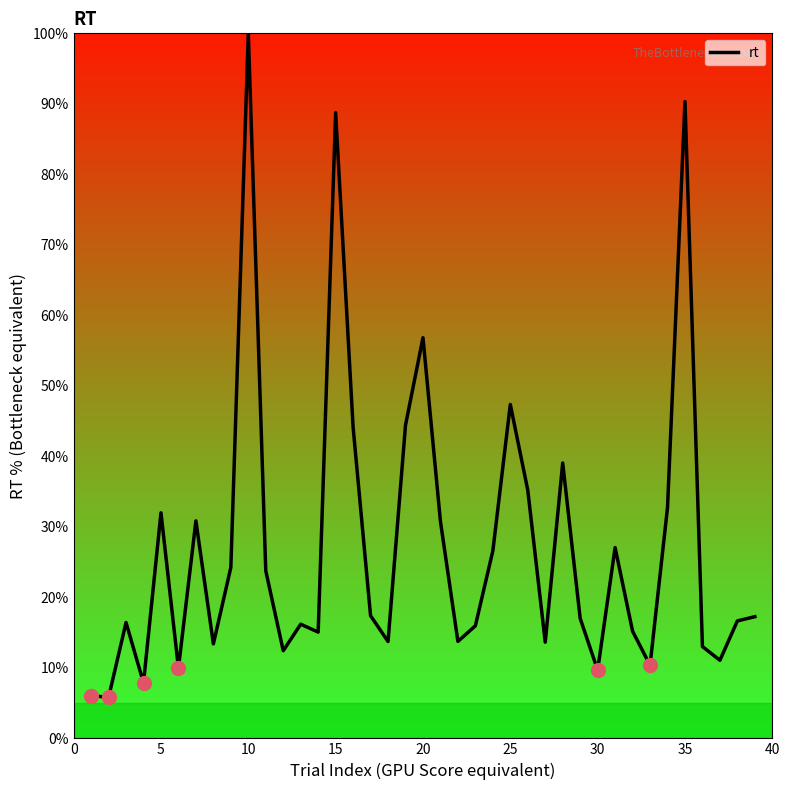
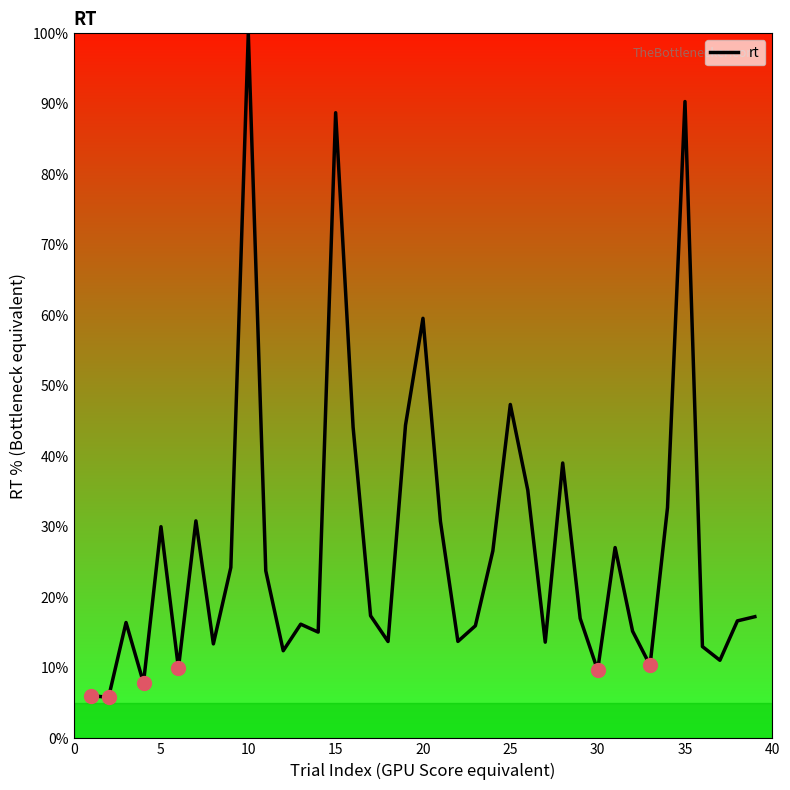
rt, 5: 32% -> 30%
rt, 20: 57% -> 60%
